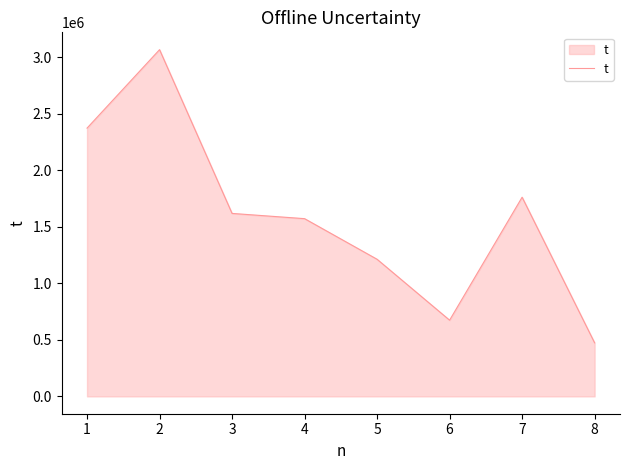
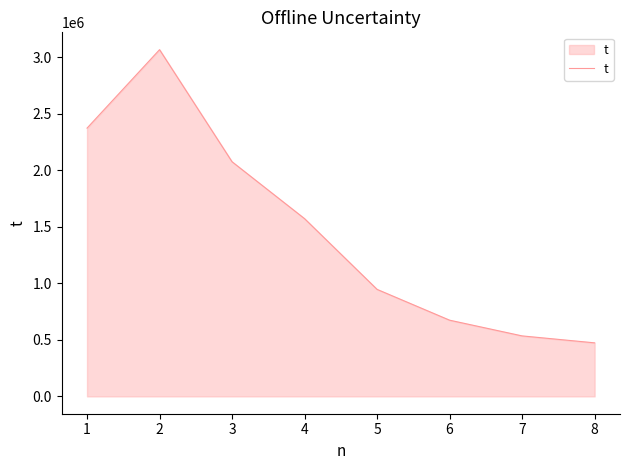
3: 1620000 -> 2080000
5: 1210000 -> 950000
7: 1760000 -> 540000
